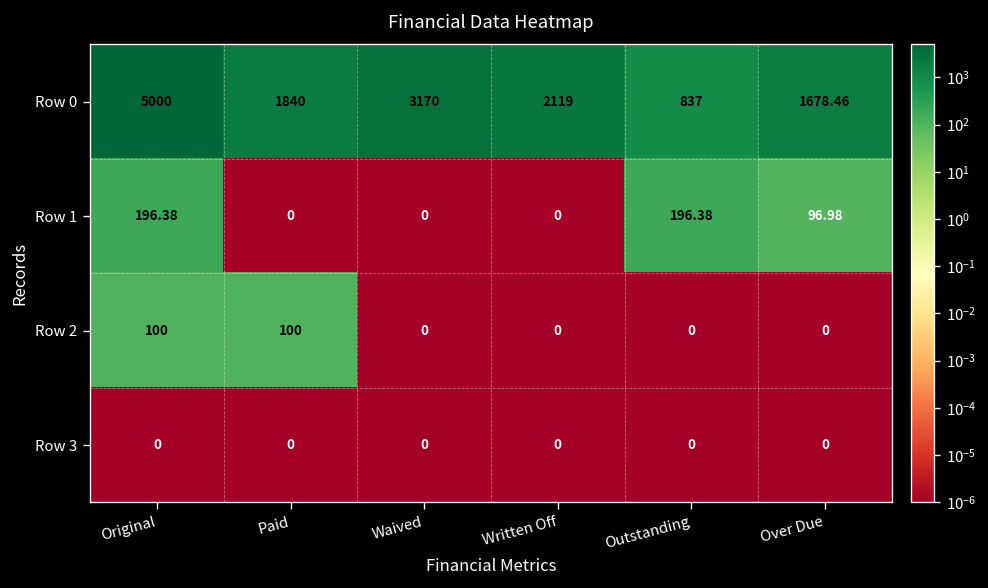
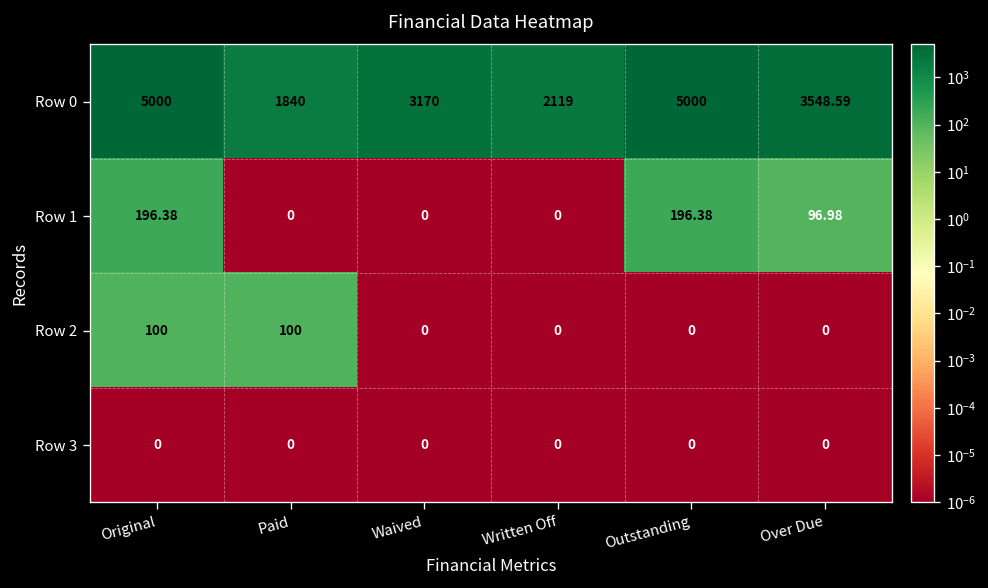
Row 0, Outstanding: 837 -> 5000
Row 0, Over Due: 1678.46 -> 3548.59
